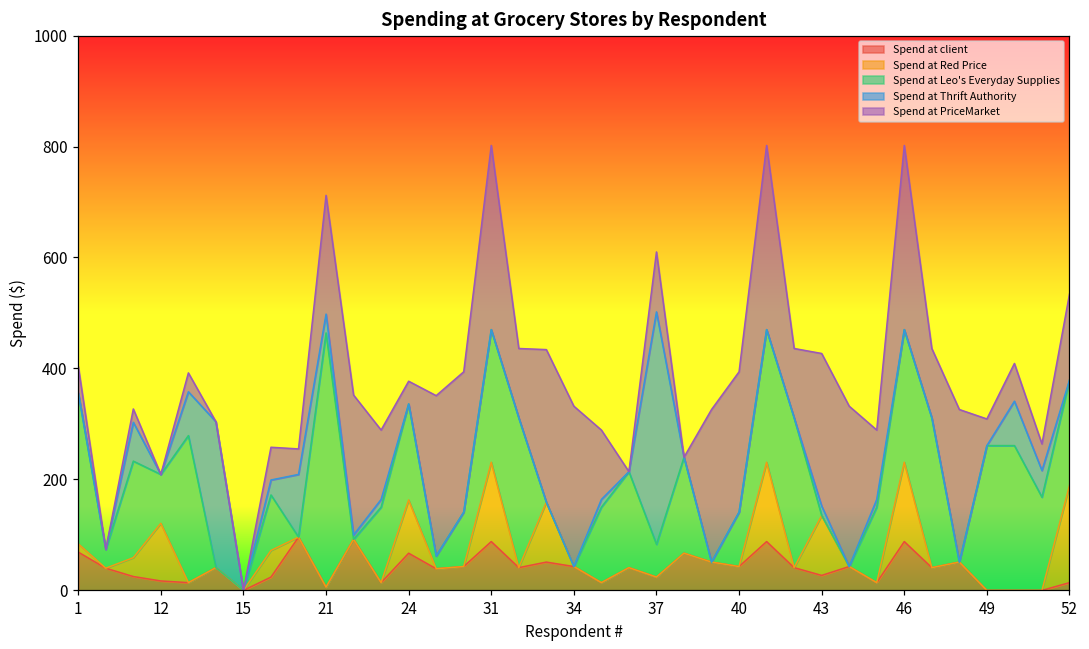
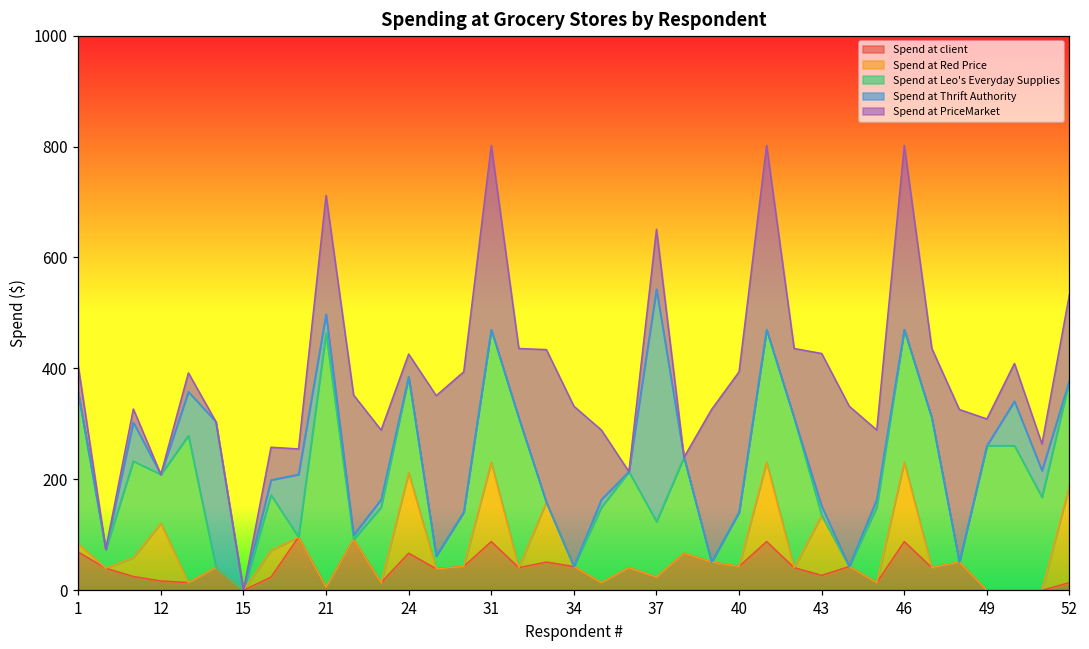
Spend at Red Price, 24: 100 -> 150
Spend at Leo's Everyday Supplies, 37: 60 -> 100
